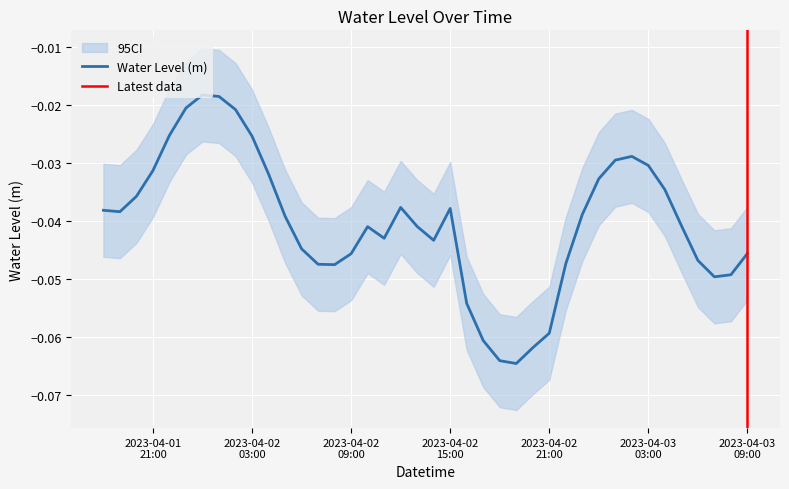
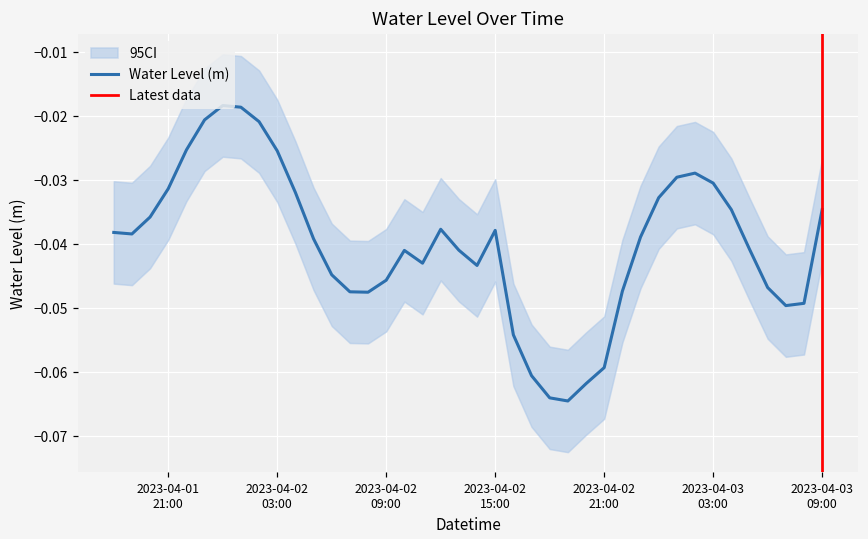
Water Level (m), 2023-04-03 09:00: -0.046 -> -0.035
